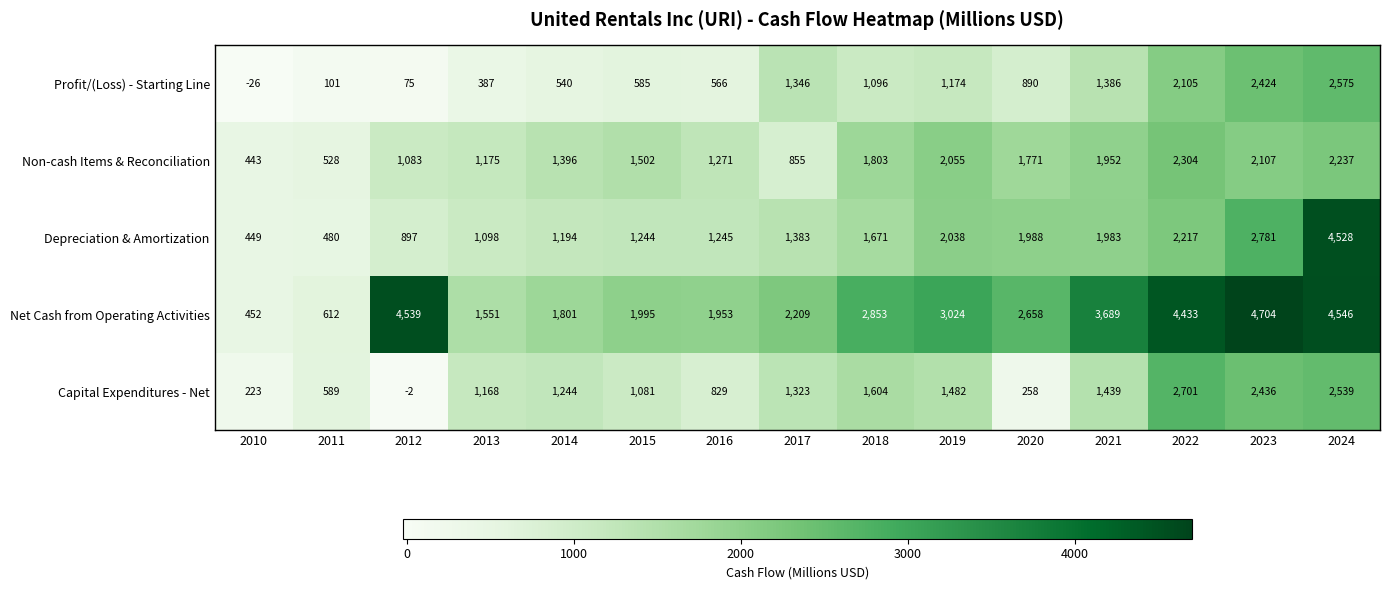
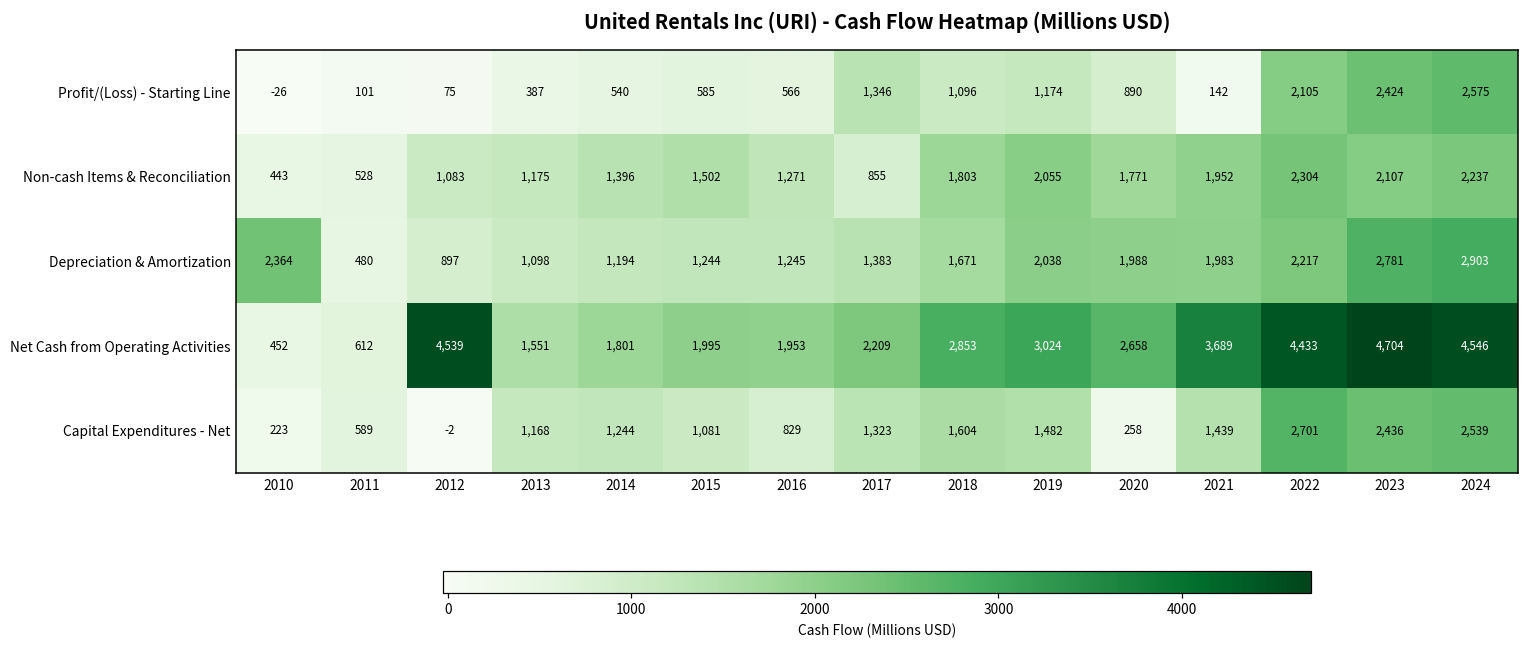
Profit/(Loss) - Starting Line, 2021: 1,386 -> 142
Depreciation & Amortization, 2010: 449 -> 2,364
Depreciation & Amortization, 2024: 4,528 -> 2,903
